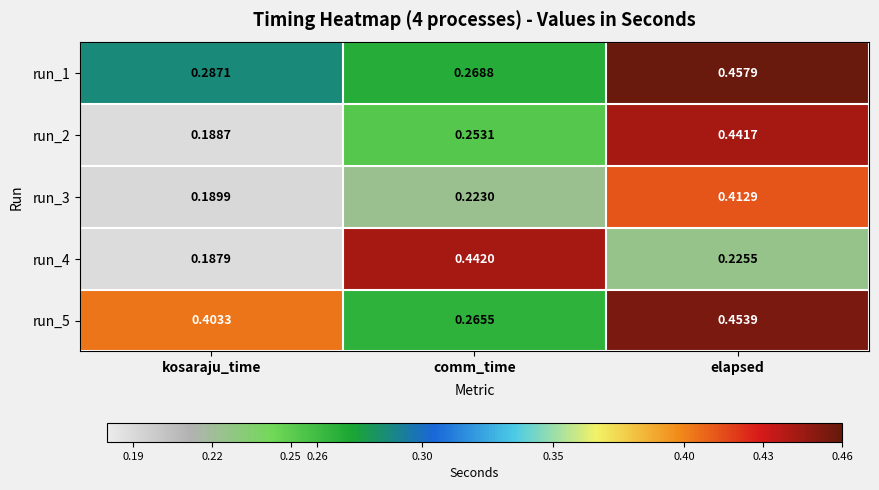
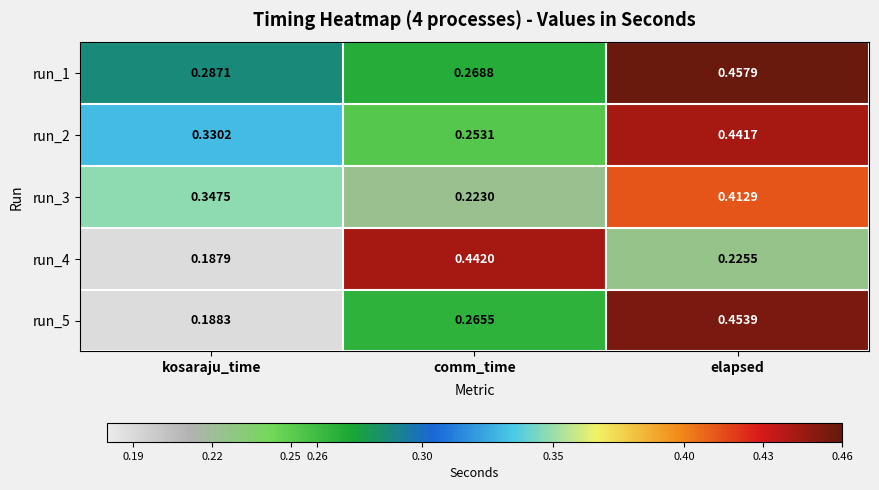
run_2, kosaraju_time: 0.1887 -> 0.3302
run_3, kosaraju_time: 0.1899 -> 0.3475
run_5, kosaraju_time: 0.4033 -> 0.1883
